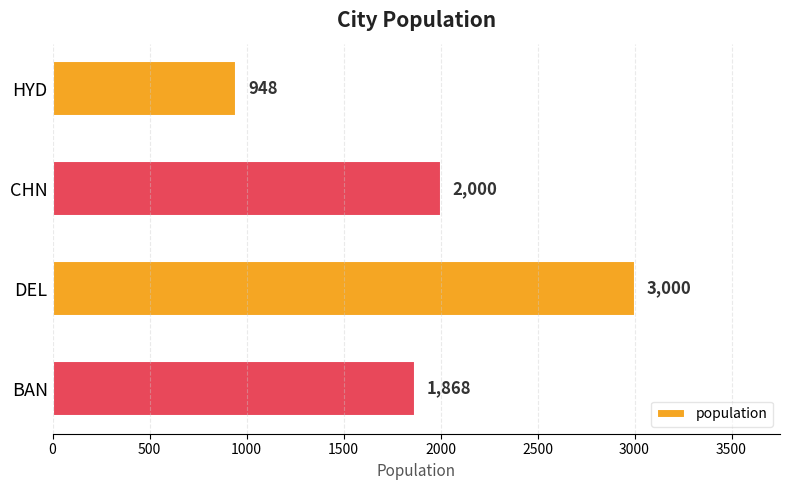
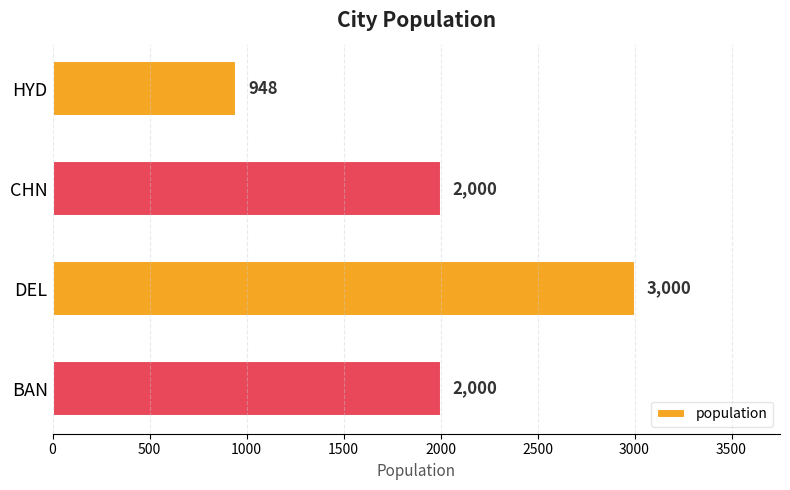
BAN: 1,868 -> 2,000
